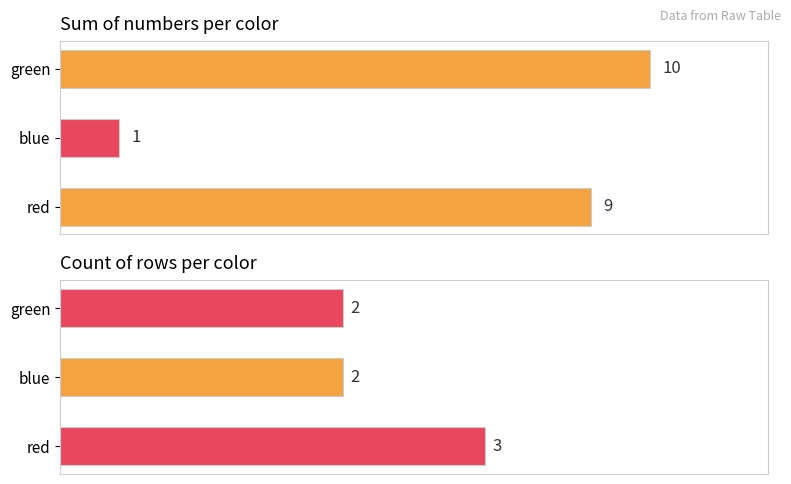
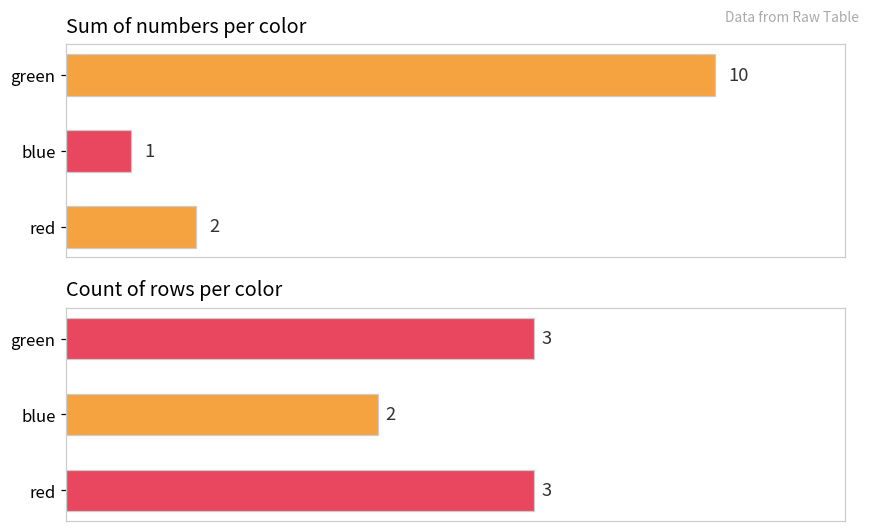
Sum of numbers per color, red: 9 -> 2
Count of rows per color, green: 2 -> 3
